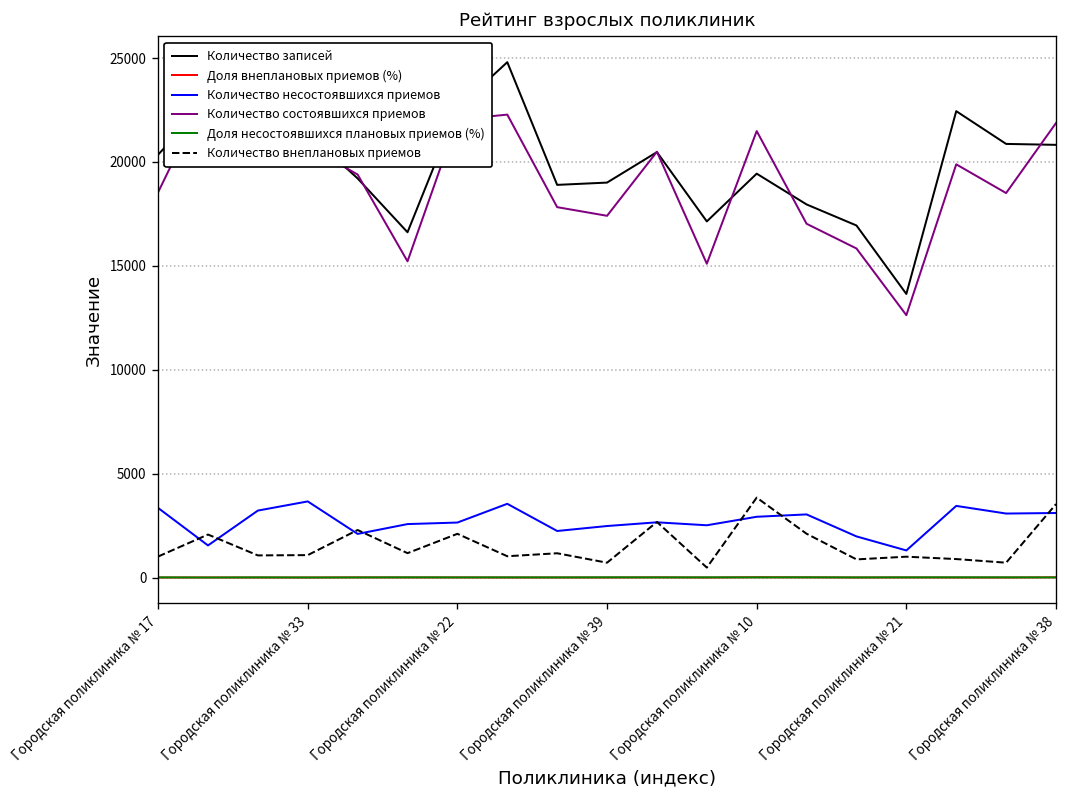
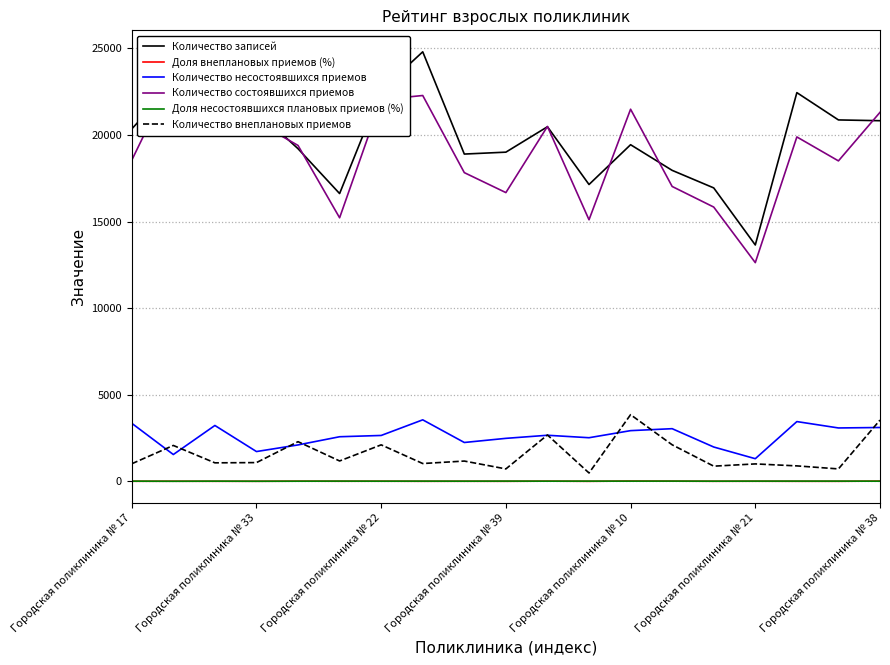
Количество несостоявшихся приемов, Городская поликлиника № 33: 3700 -> 1700
Количество состоявшихся приемов, Городская поликлиника № 39: 17400 -> 16700
Количество состоявшихся приемов, Городская поликлиника № 38: 21900 -> 21300
